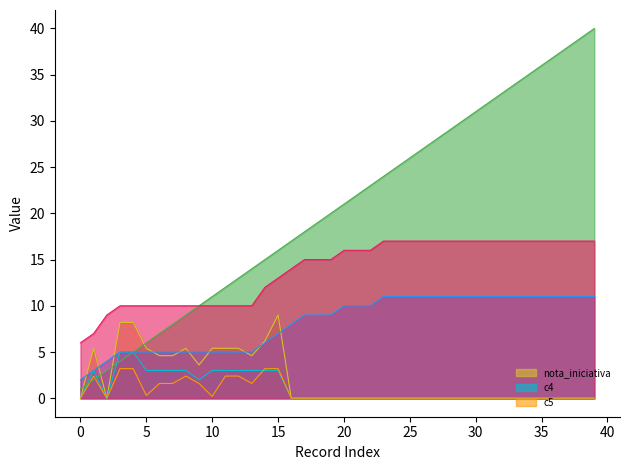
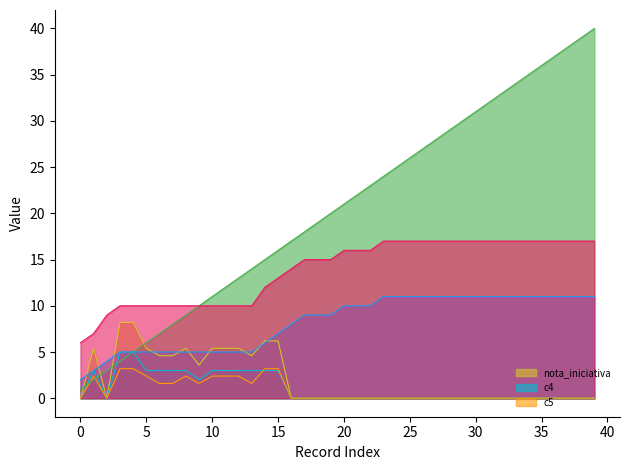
c5, 5: 0 -> 2
c5, 10: 0 -> 2
nota_iniciativa, 15: 9 -> 6
